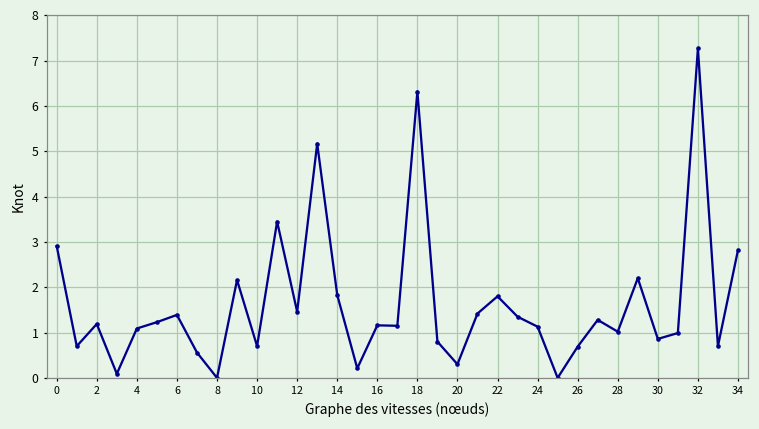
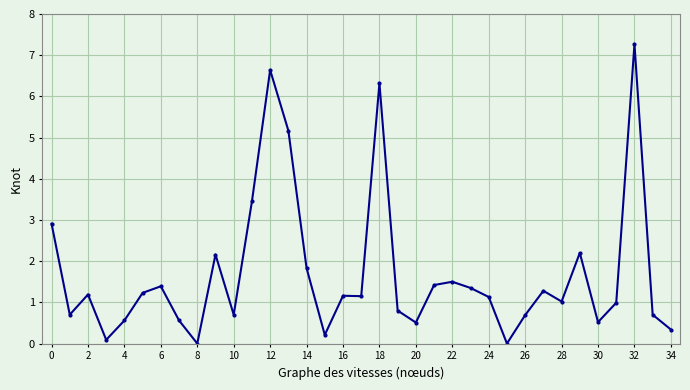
4: 1.1 -> 0.6
12: 1.5 -> 6.6
20: 0.3 -> 0.5
22: 1.8 -> 1.5
30: 0.9 -> 0.5
34: 2.8 -> 0.3
